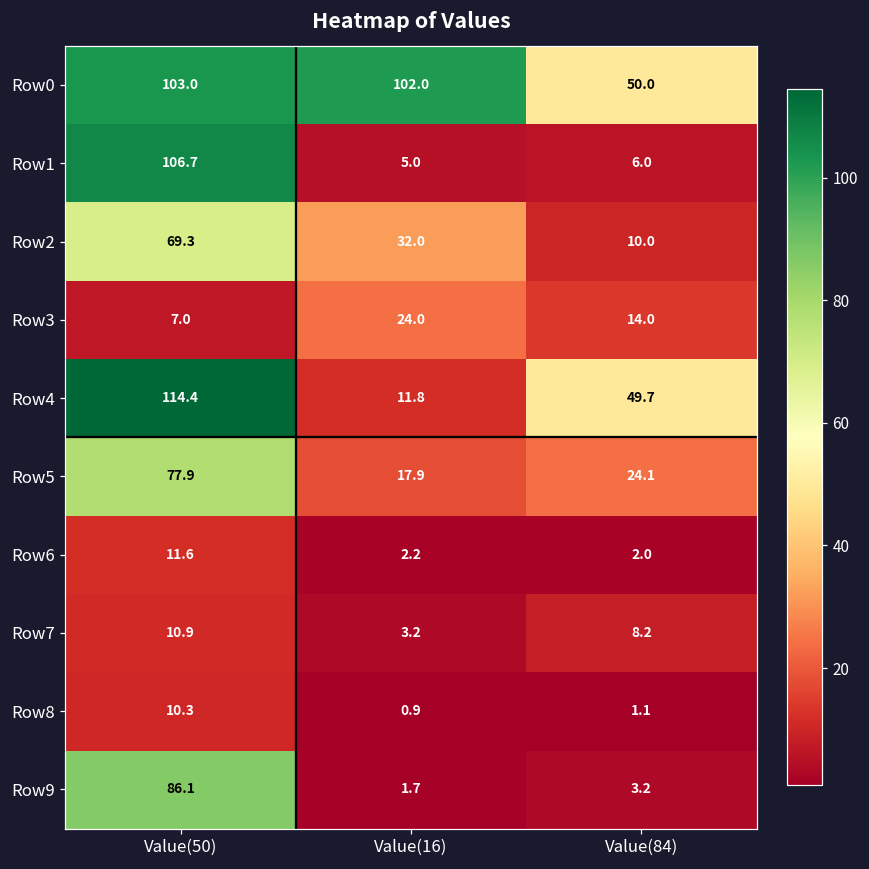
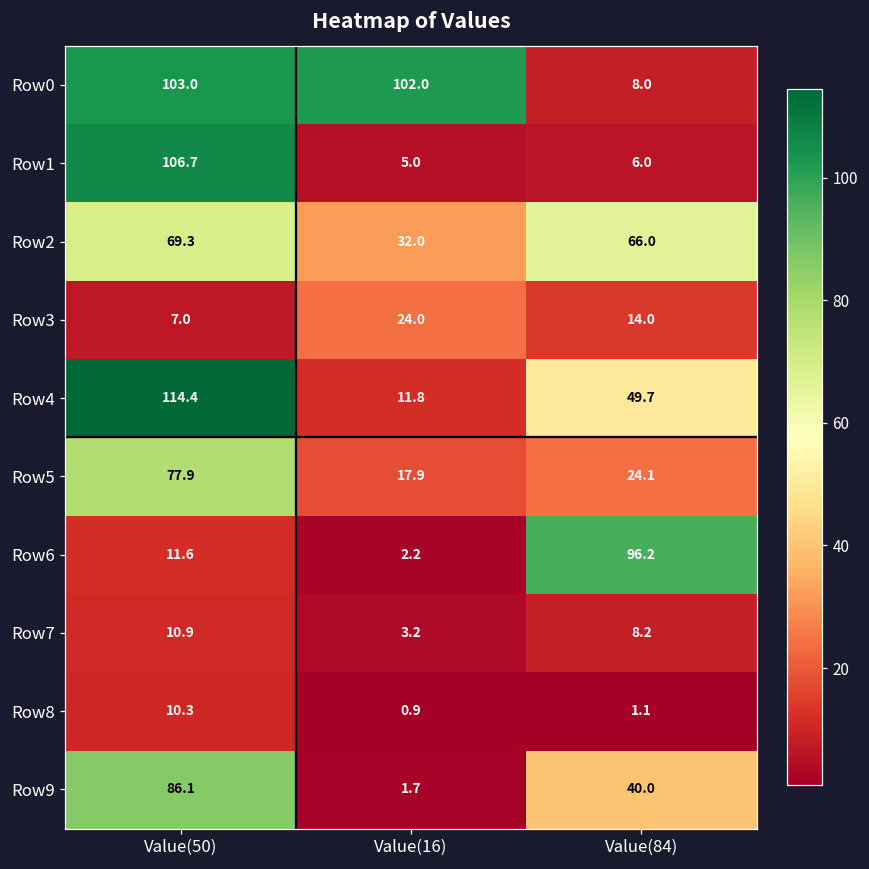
Row0, Value(84): 50.0 -> 8.0
Row2, Value(84): 10.0 -> 66.0
Row6, Value(84): 2.0 -> 96.2
Row9, Value(84): 3.2 -> 40.0
